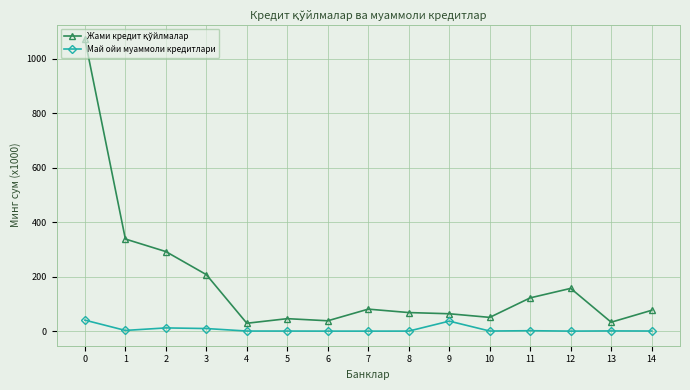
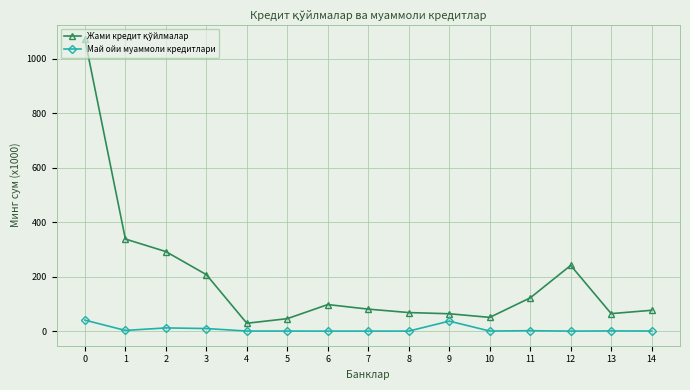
Жами кредит қўйлмалар, 6: 40 -> 100
Жами кредит қўйлмалар, 12: 160 -> 240
Жами кредит қўйлмалар, 13: 30 -> 60
